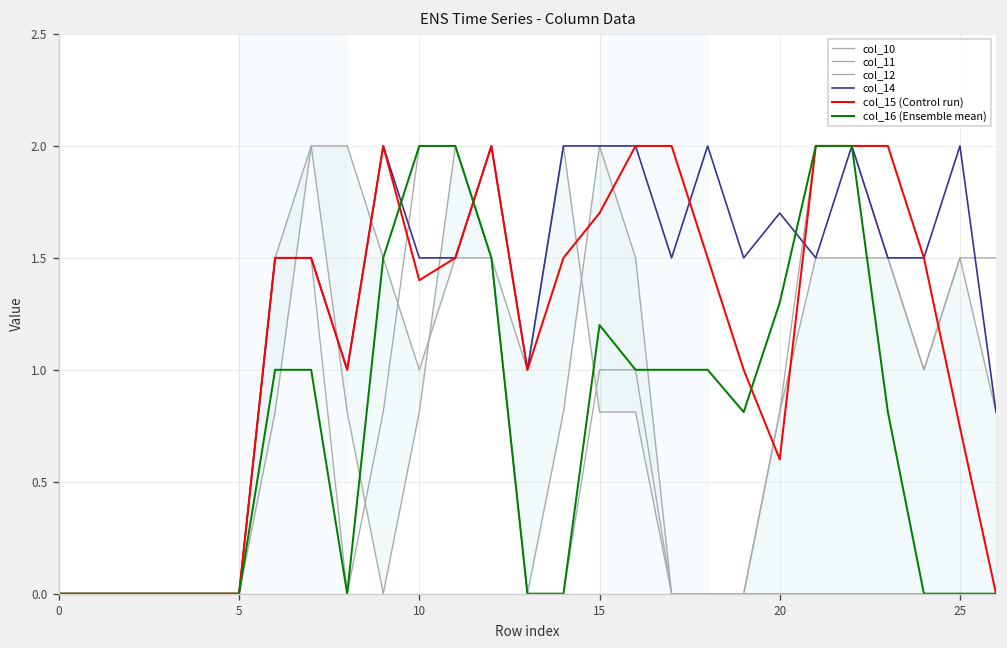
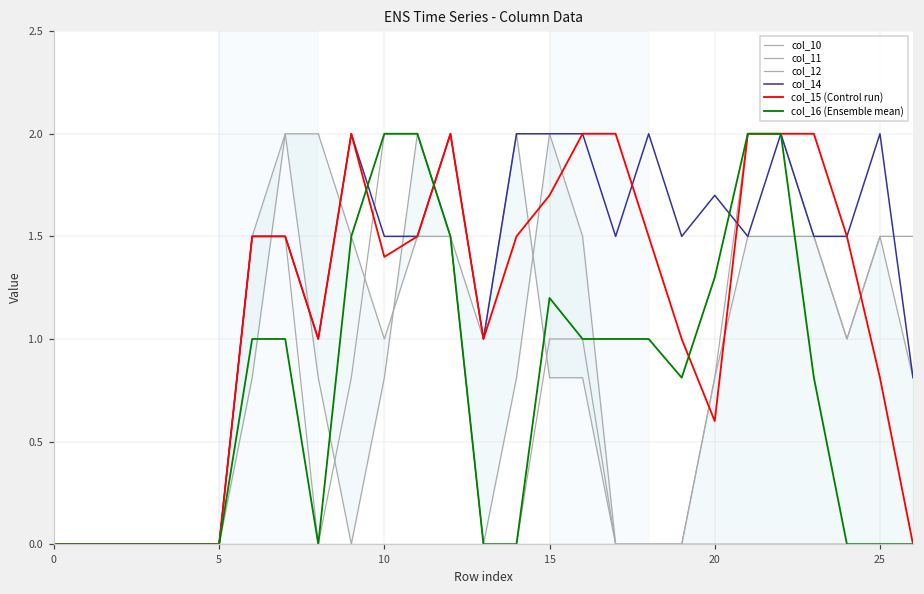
col_15 (Control run), 25: 0.74 -> 0.81
